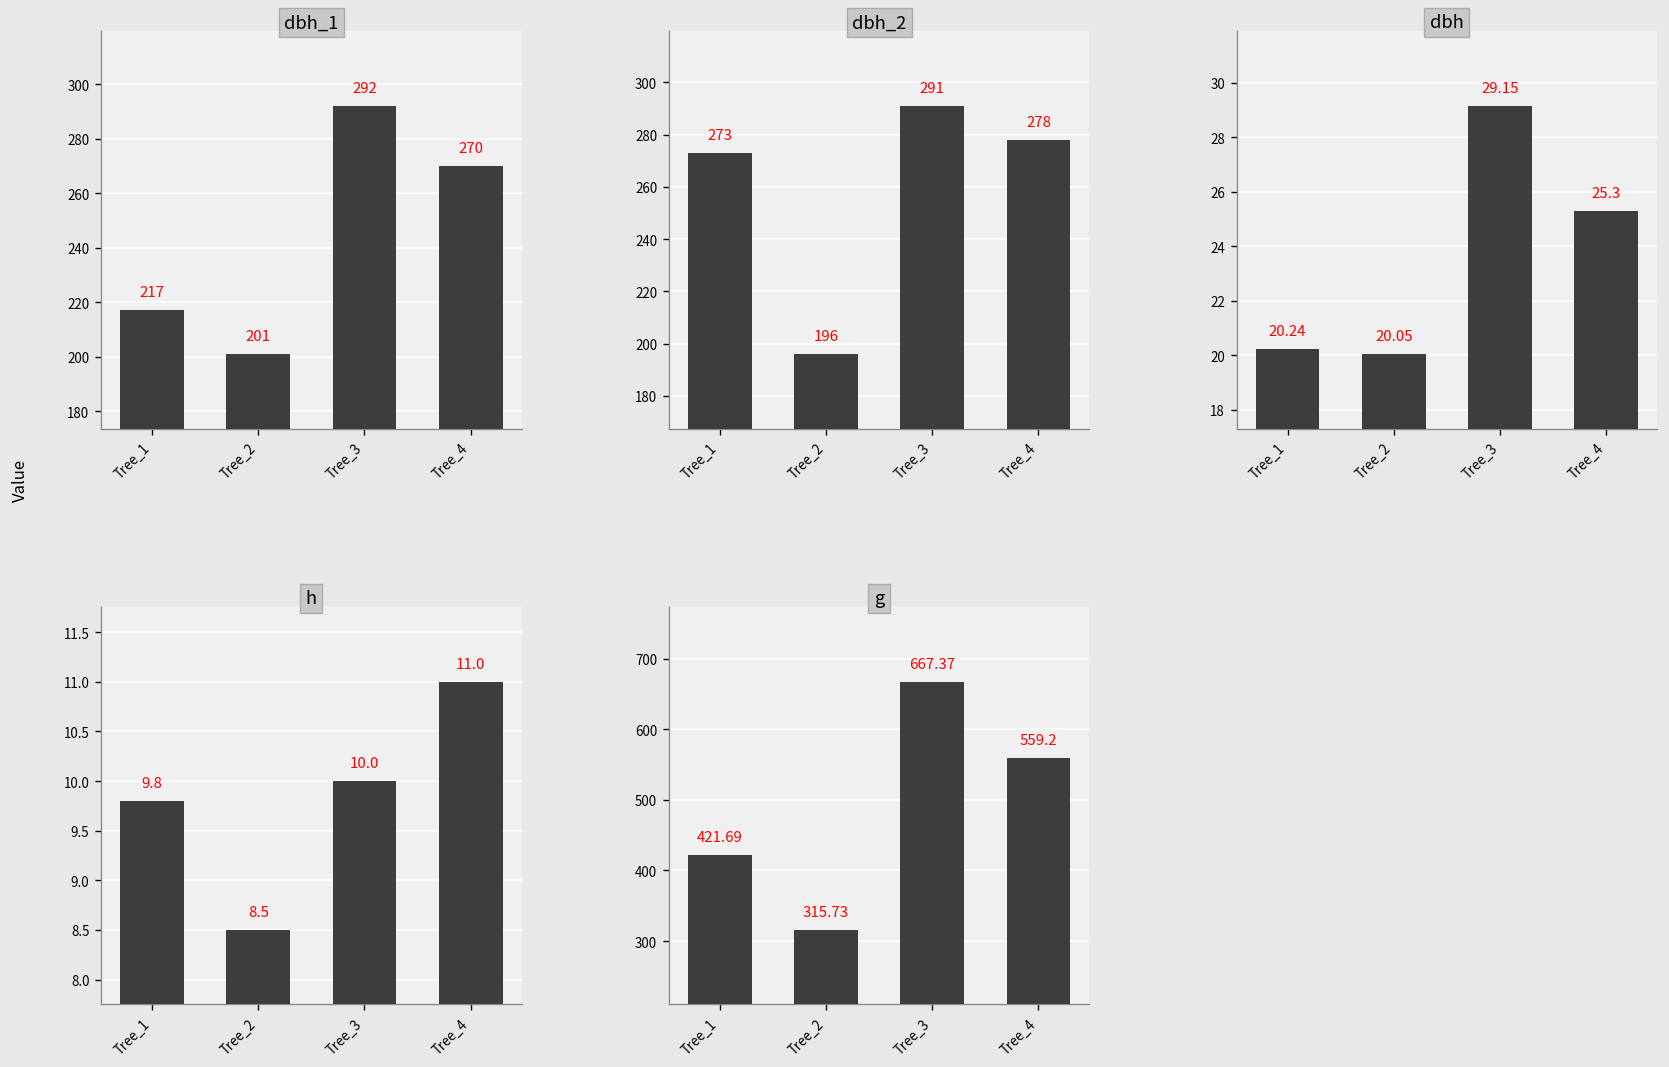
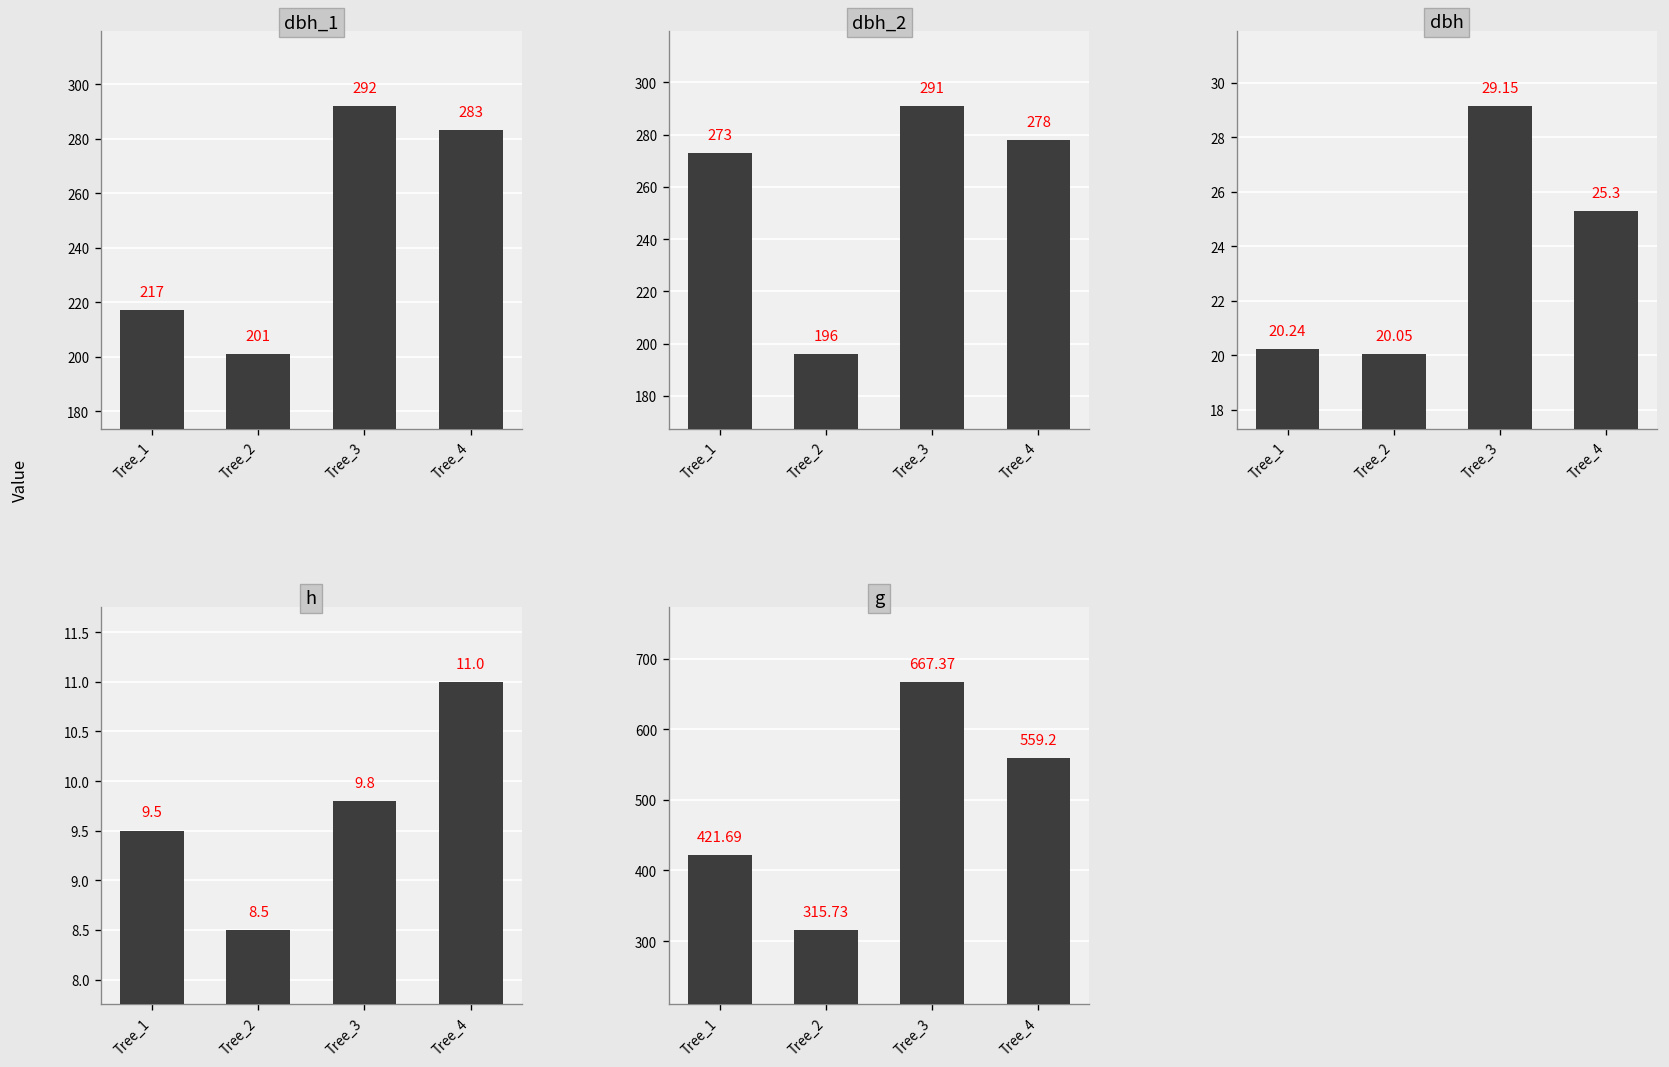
dbh_1, Tree_4: 270 -> 283
h, Tree_1: 9.8 -> 9.5
h, Tree_3: 10.0 -> 9.8
